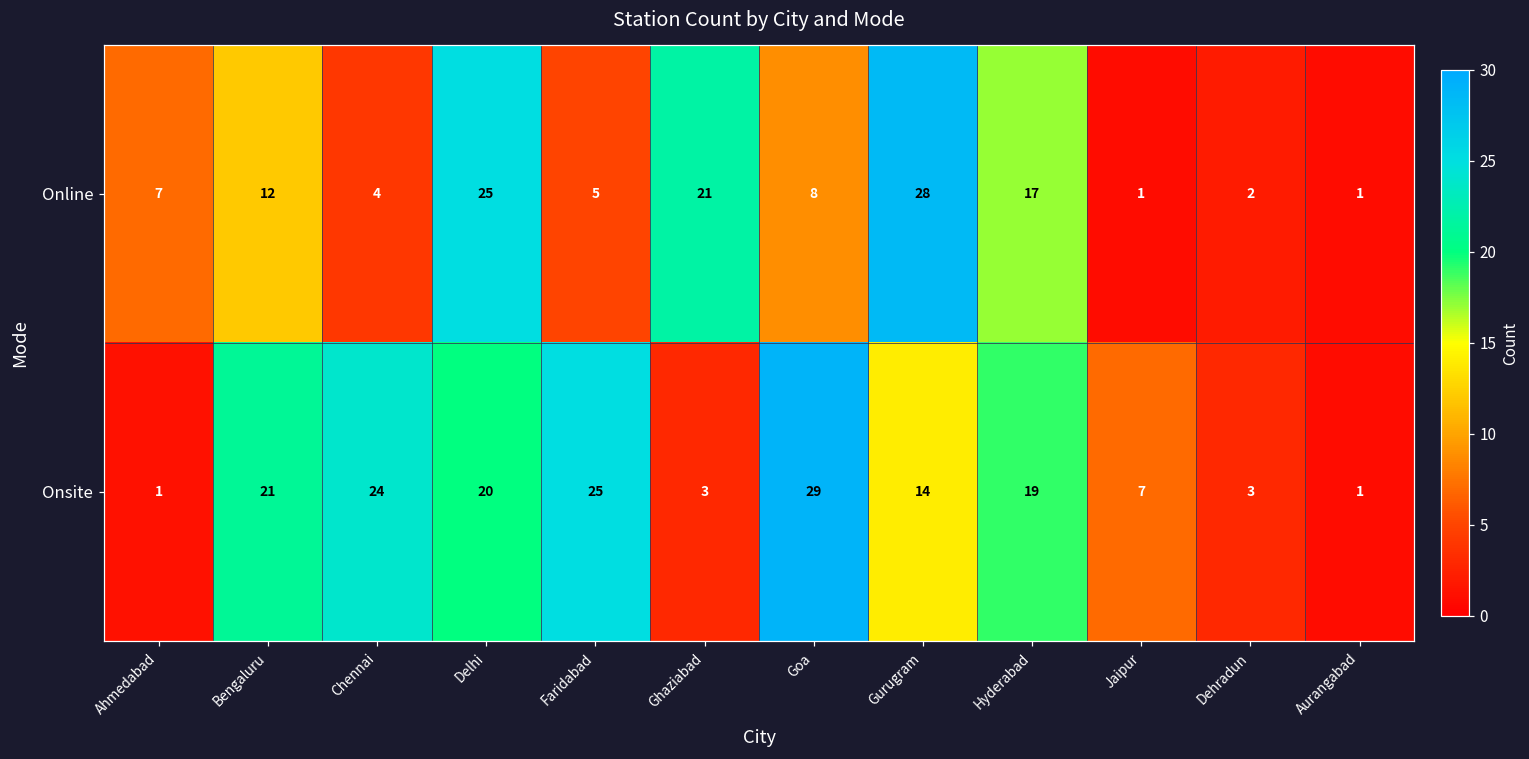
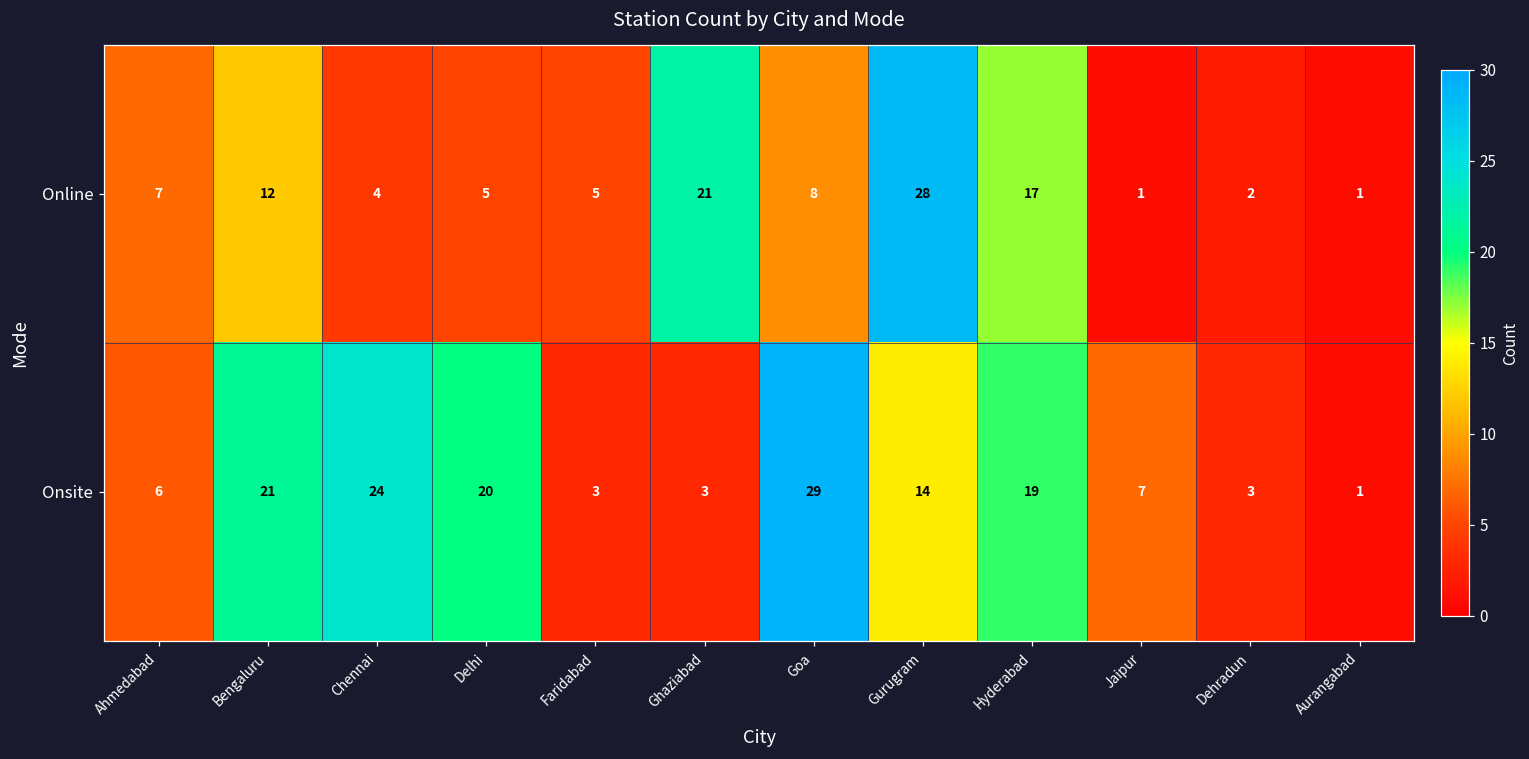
Online, Delhi: 25 -> 5
Onsite, Ahmedabad: 1 -> 6
Onsite, Faridabad: 25 -> 3
